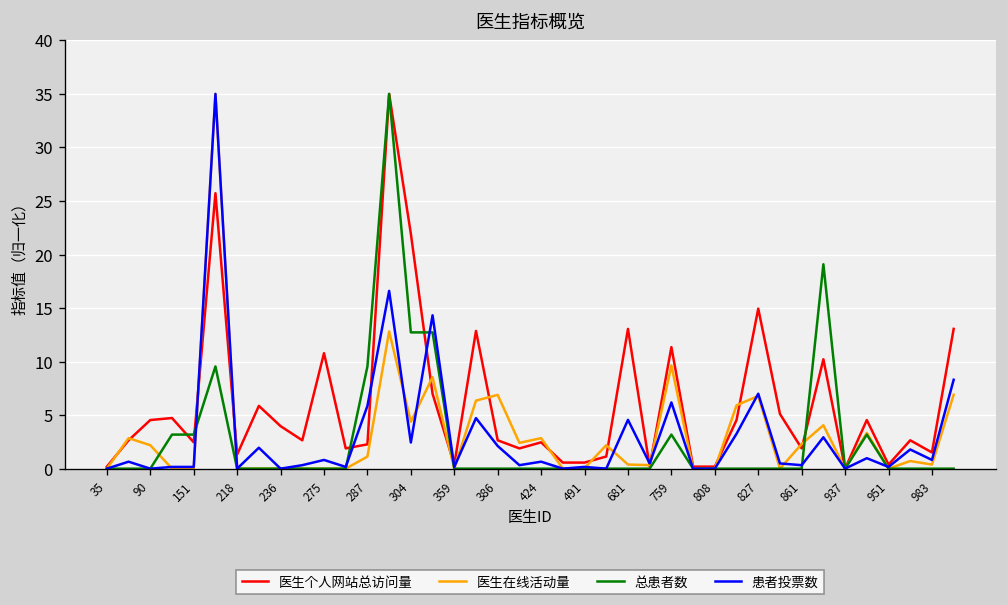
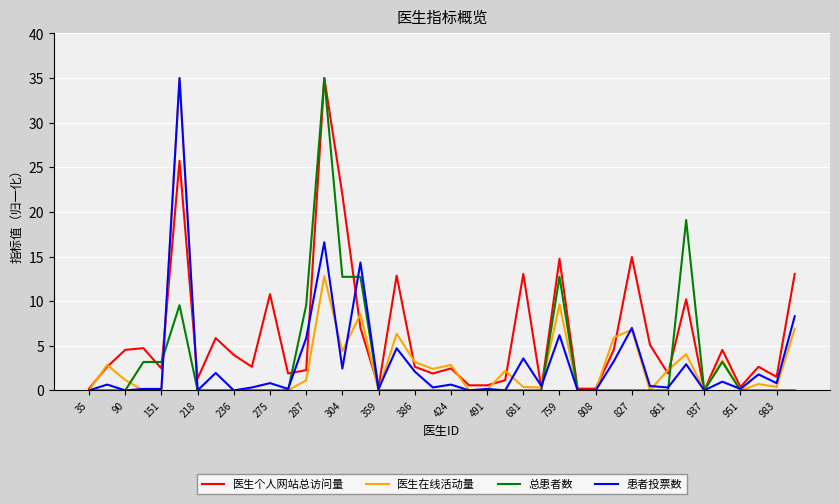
医生在线活动量, 90: 2 -> 1
医生在线活动量, 386: 7 -> 3
患者投票数, 681: 5 -> 4
医生个人网站总访问量, 759: 11 -> 15
总患者数, 759: 3 -> 13
